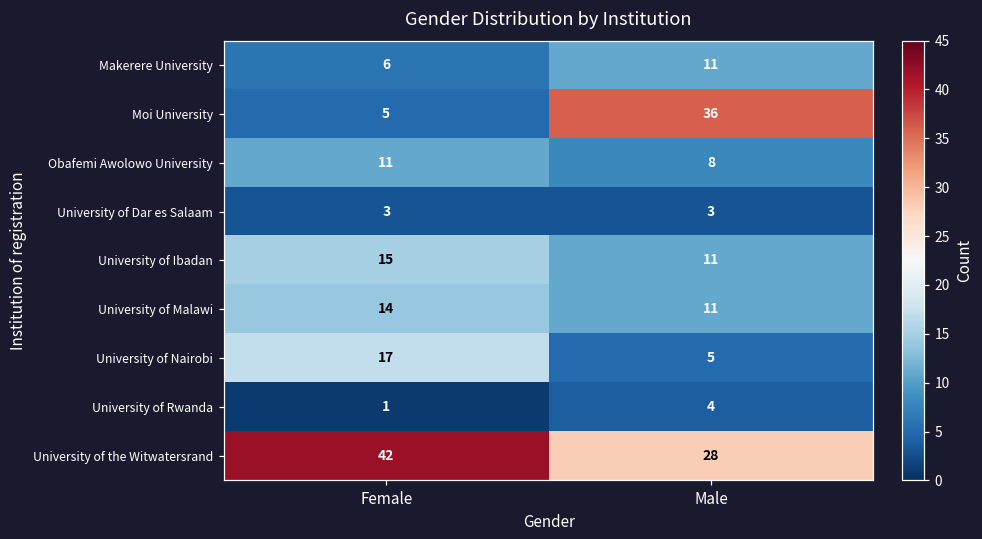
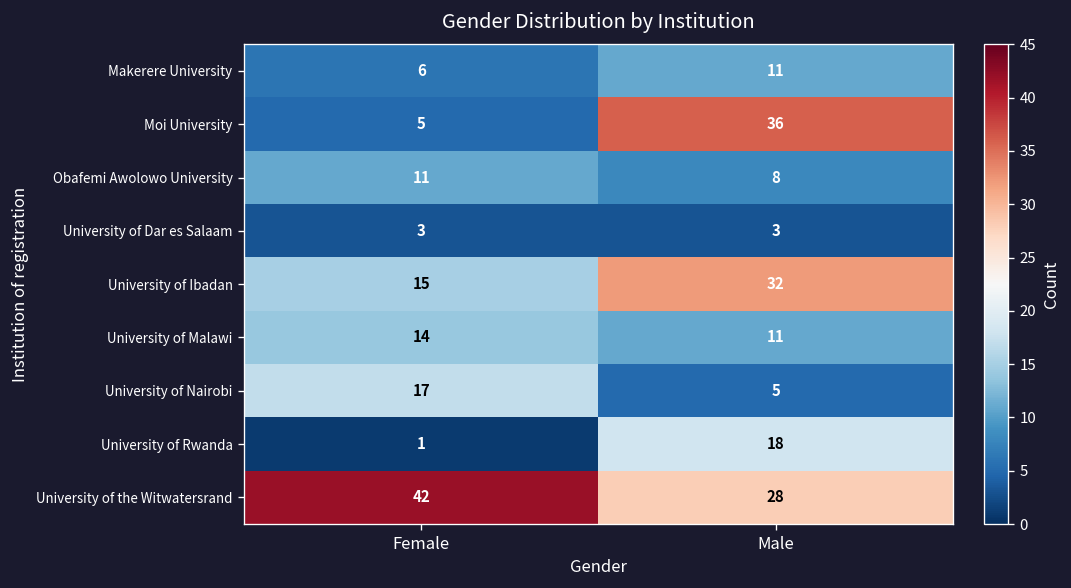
University of Ibadan, Male: 11 -> 32
University of Rwanda, Male: 4 -> 18
